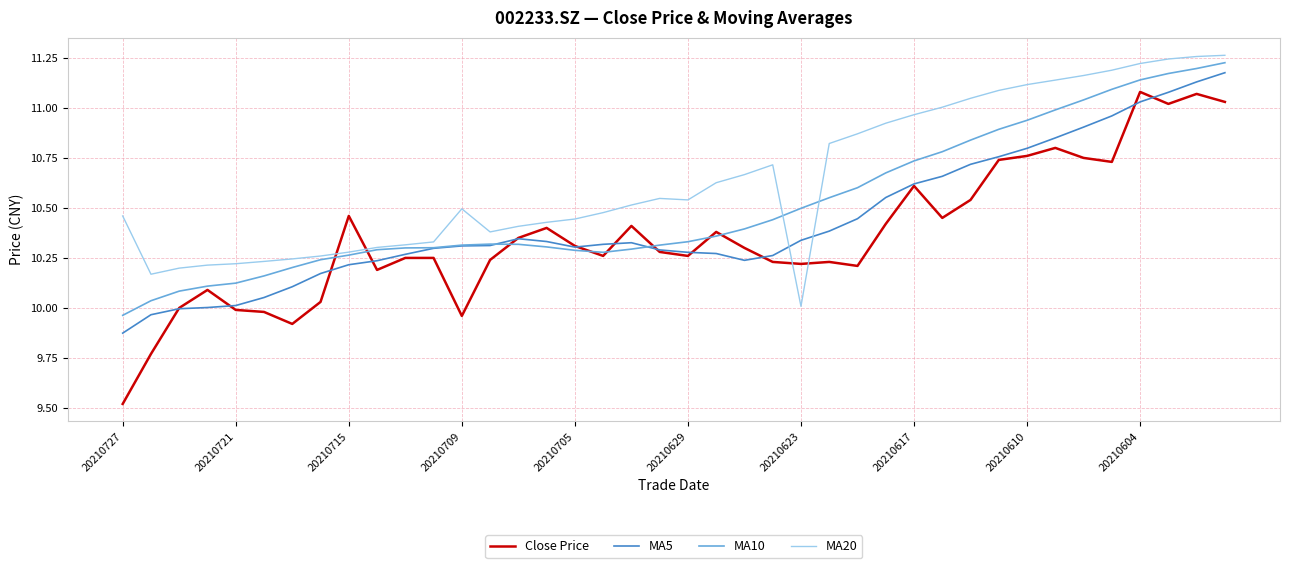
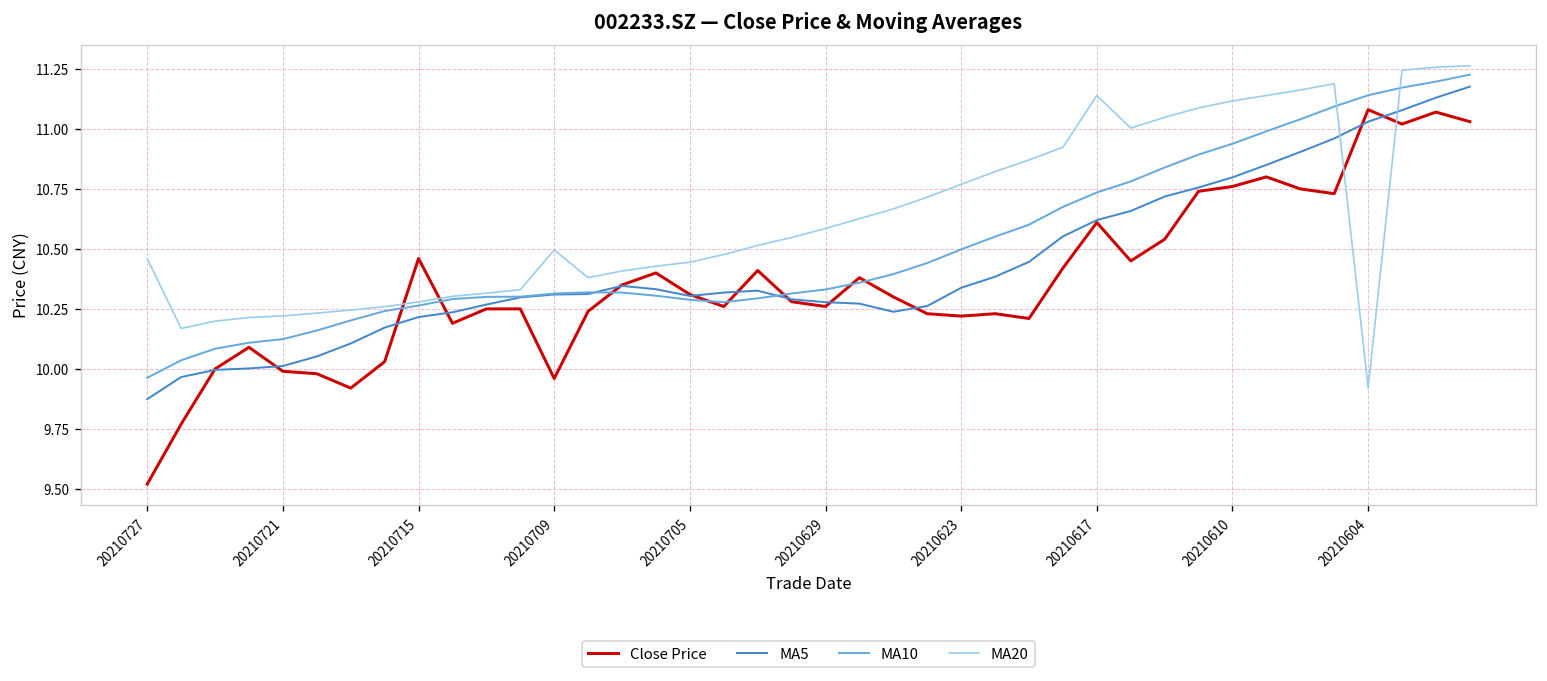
MA20, 20210629: 10.54 -> 10.59
MA20, 20210623: 10.01 -> 10.77
MA20, 20210617: 10.97 -> 11.14
MA20, 20210604: 11.22 -> 9.92
